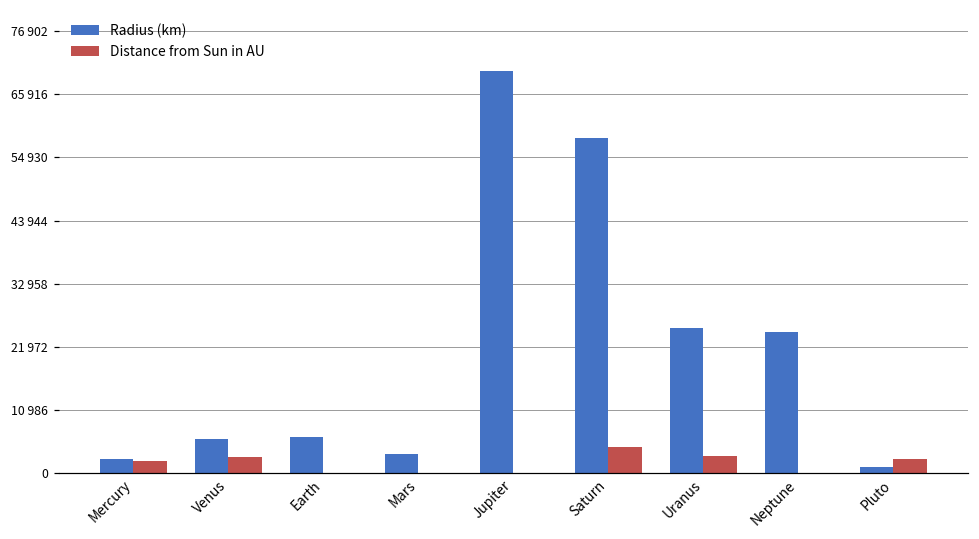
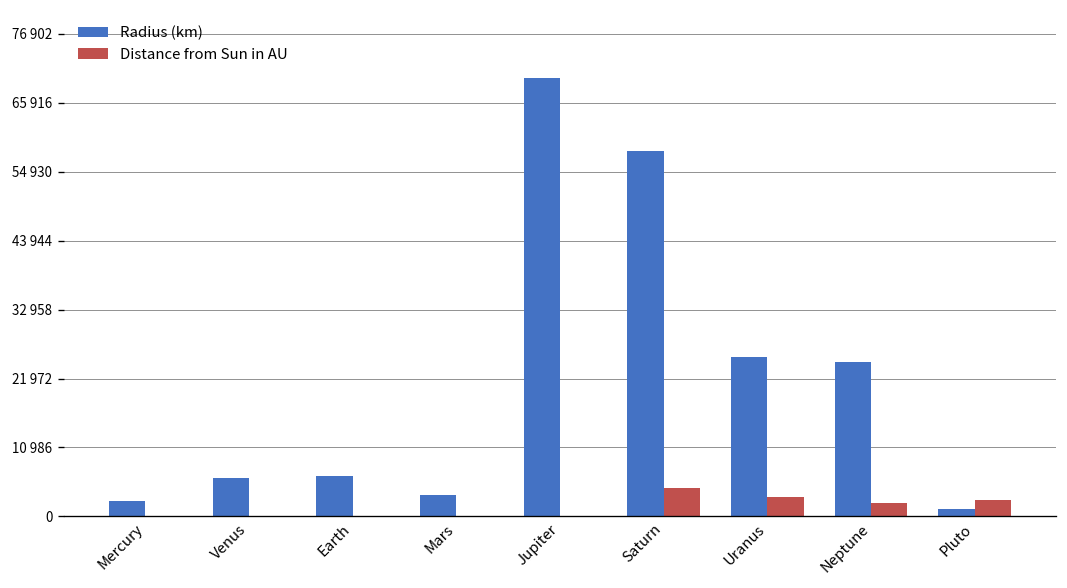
Distance from Sun in AU, Mercury: 2000 -> 0
Distance from Sun in AU, Venus: 3000 -> 0
Distance from Sun in AU, Neptune: 0 -> 2000
